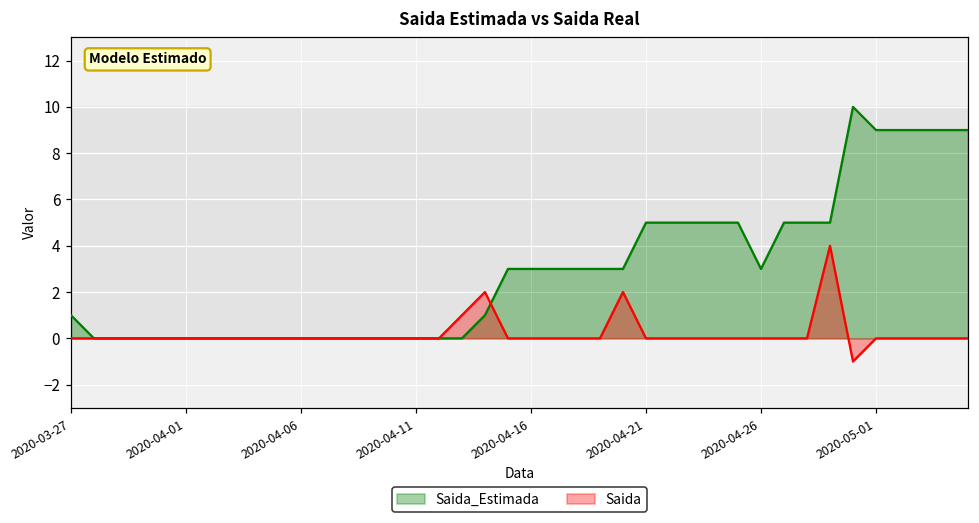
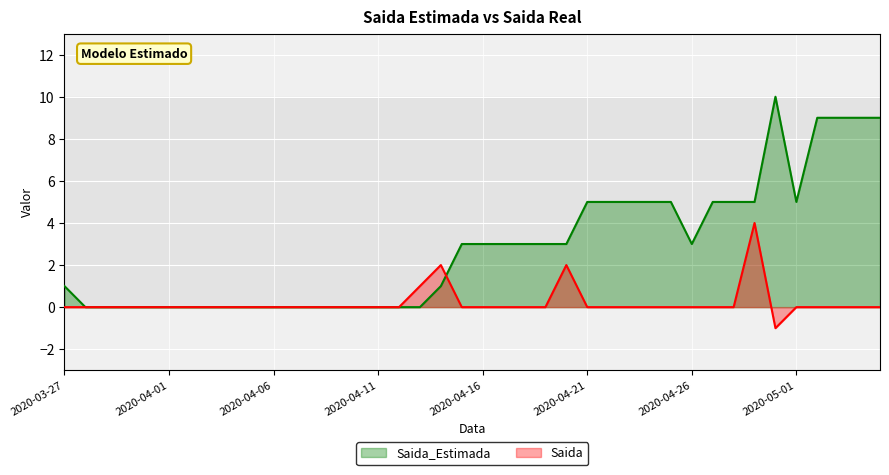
Saida_Estimada, 2020-05-01: 9 -> 5
